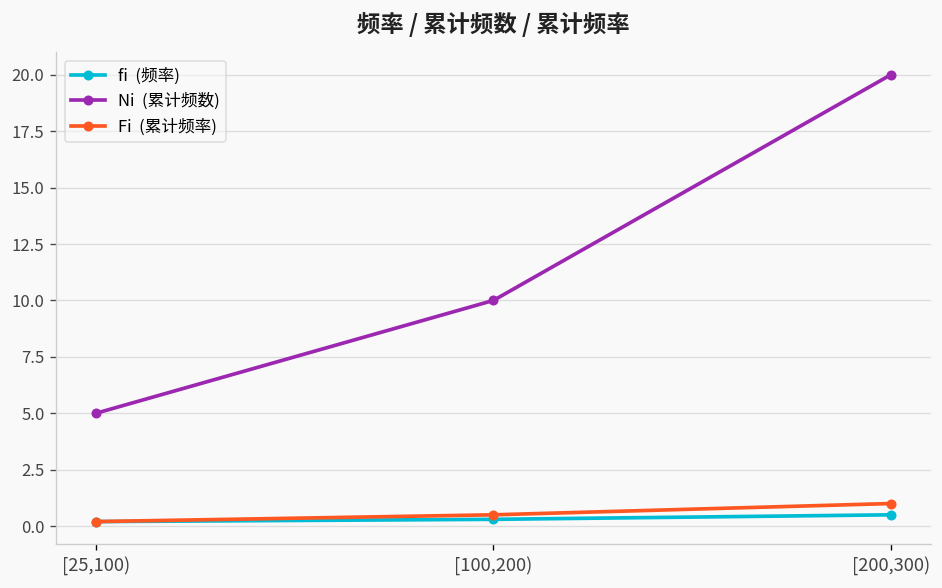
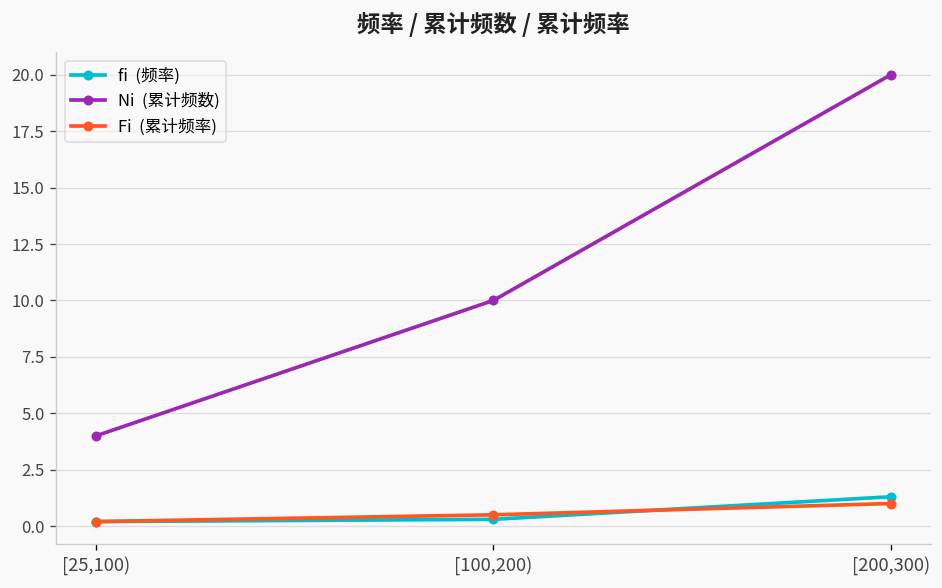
Ni (累计频数), [25,100): 5 -> 4
fi (频率), [200,300): 0.5 -> 1.3
